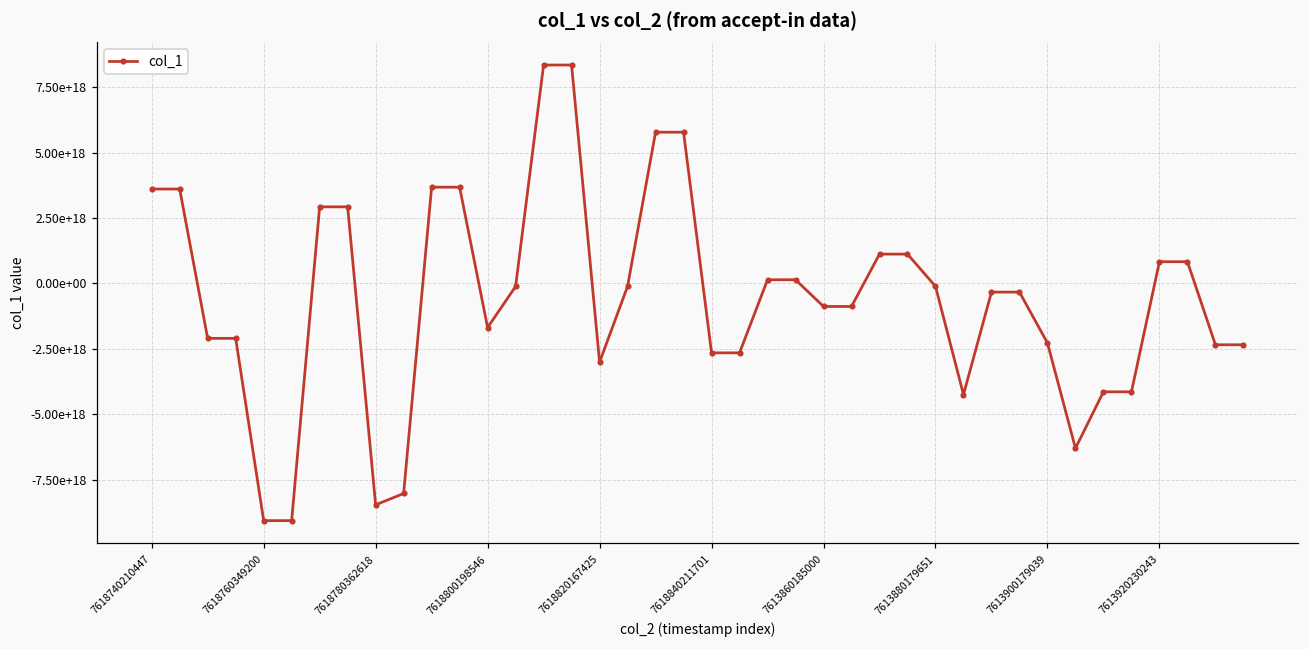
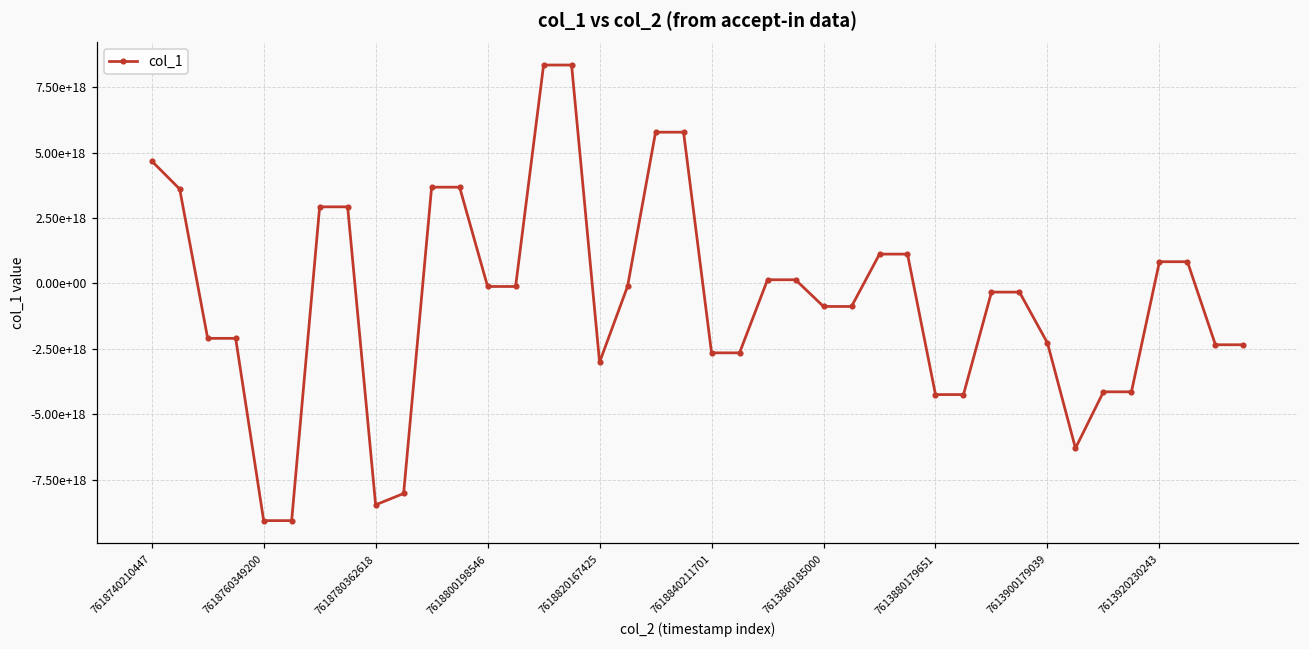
7618740210447: 3600000000000000000 -> 4700000000000000000
7618800198546: -1700000000000000000 -> -100000000000000000
7613880179651: -100000000000000000 -> -4200000000000000000
